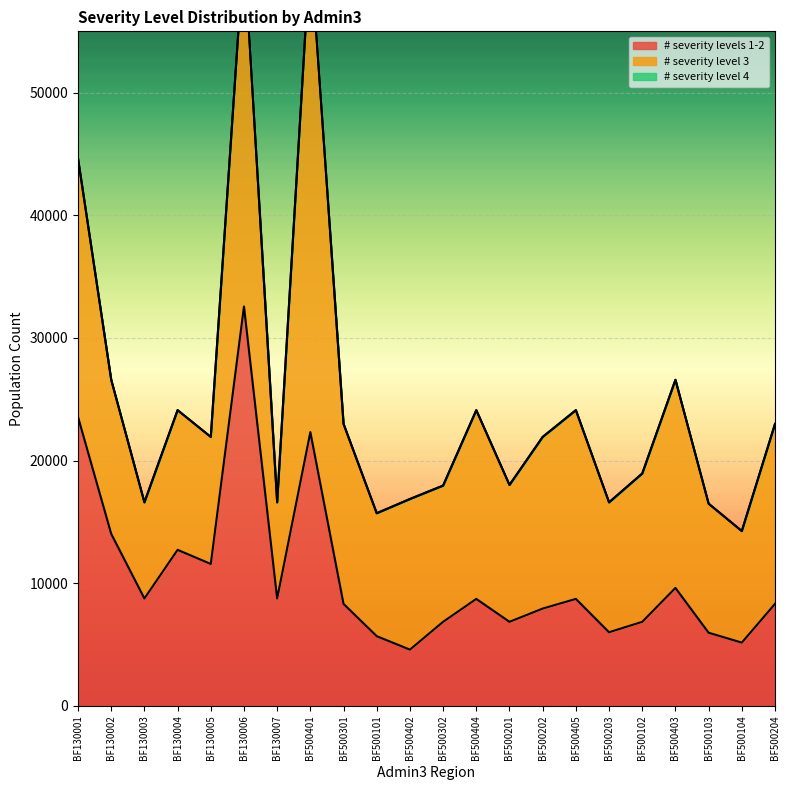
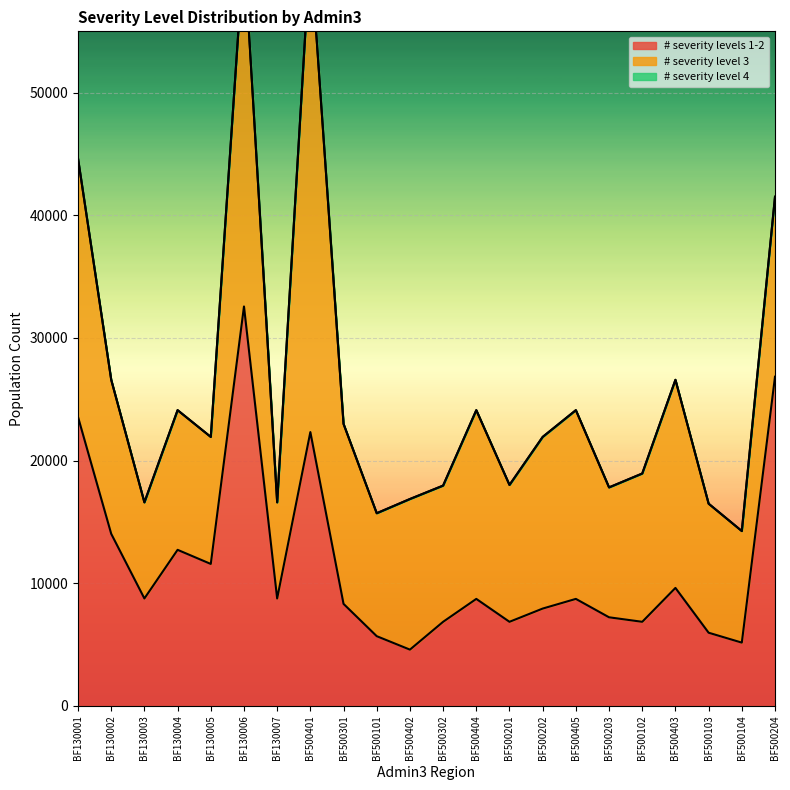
# severity levels 1-2, BF500203: 6000 -> 7200
# severity levels 1-2, BF500204: 8300 -> 26800
